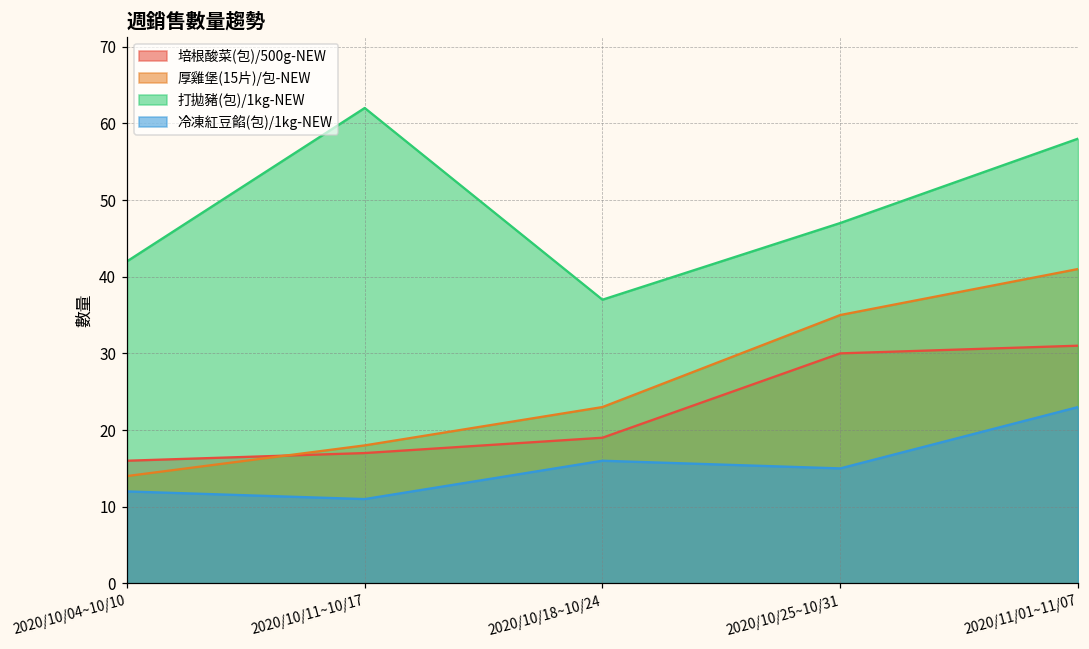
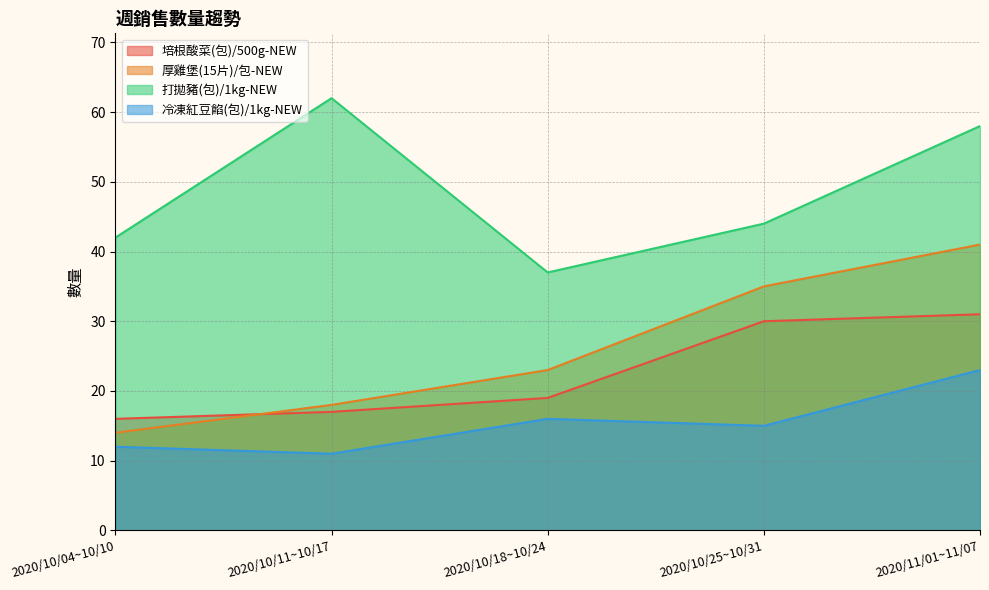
打拋豬(包)/1kg-NEW, 2020/10/25~10/31: 47 -> 44
